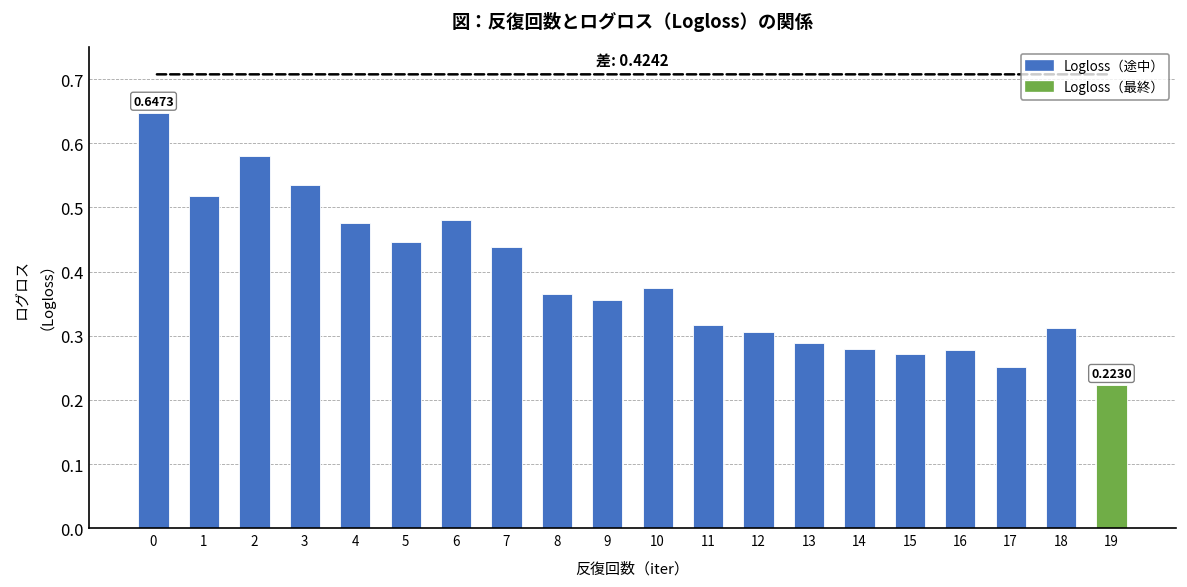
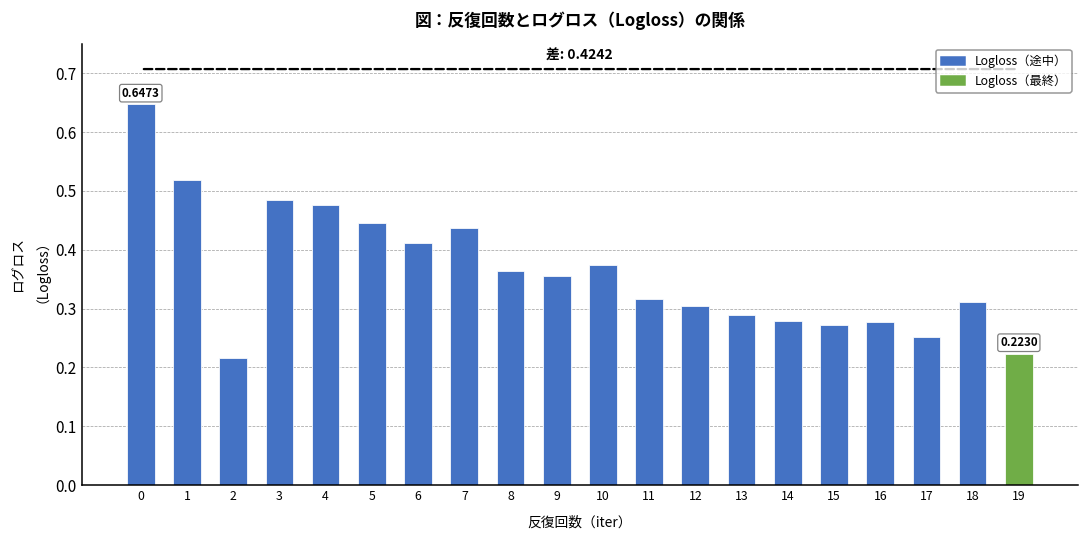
2: 0.58 -> 0.22
3: 0.53 -> 0.48
6: 0.48 -> 0.41
